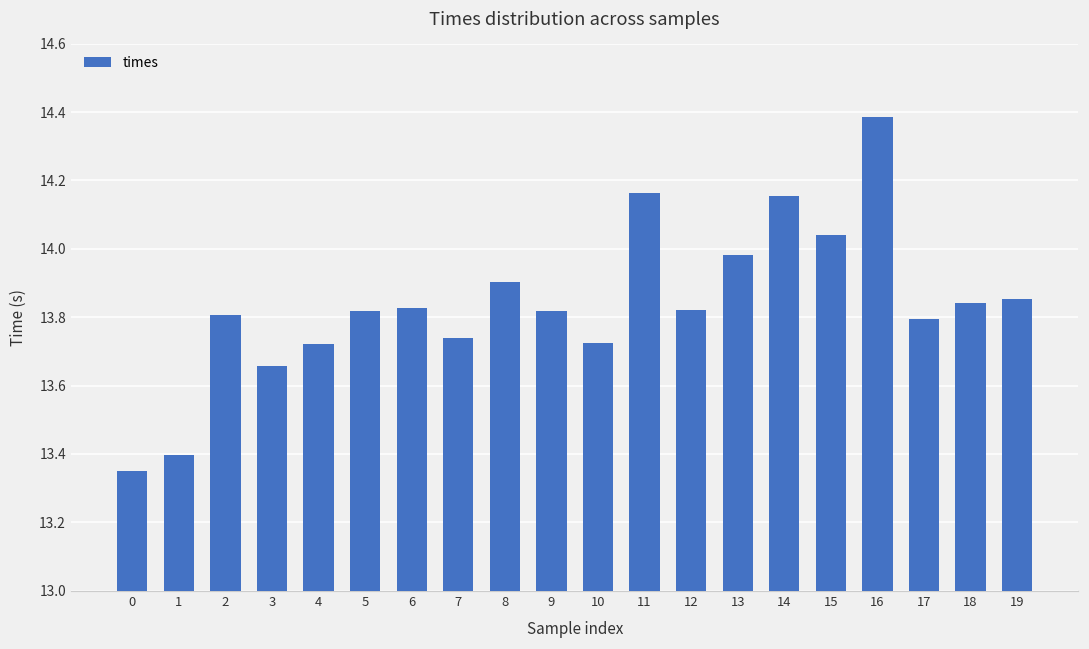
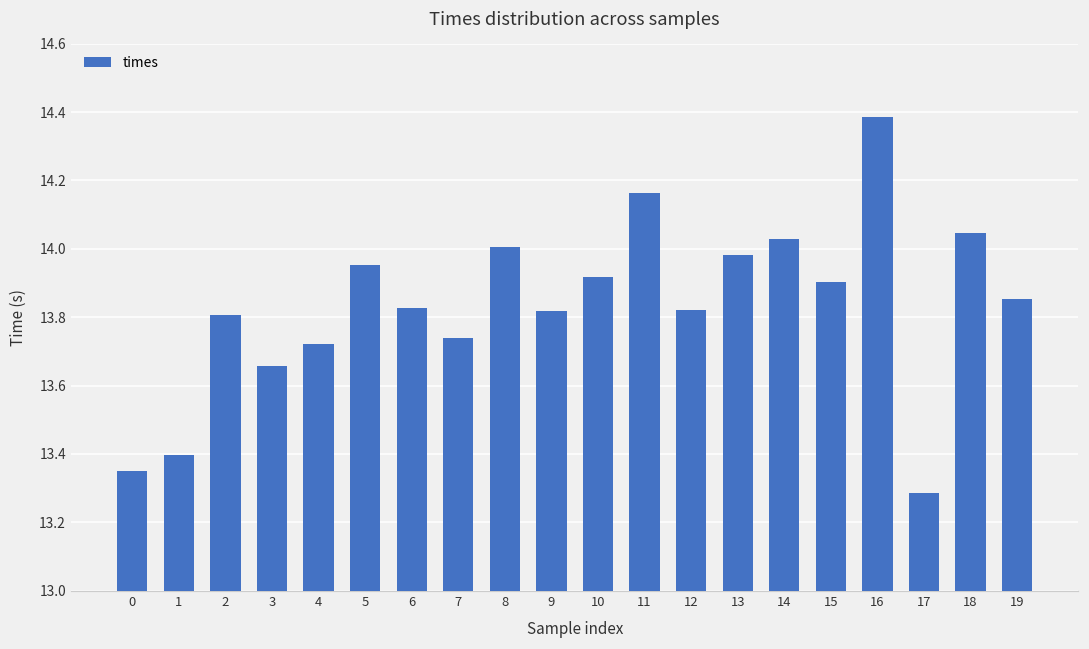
5: 13.82 -> 13.95
8: 13.90 -> 14.01
10: 13.72 -> 13.92
14: 14.15 -> 14.03
15: 14.04 -> 13.90
17: 13.79 -> 13.29
18: 13.84 -> 14.05
